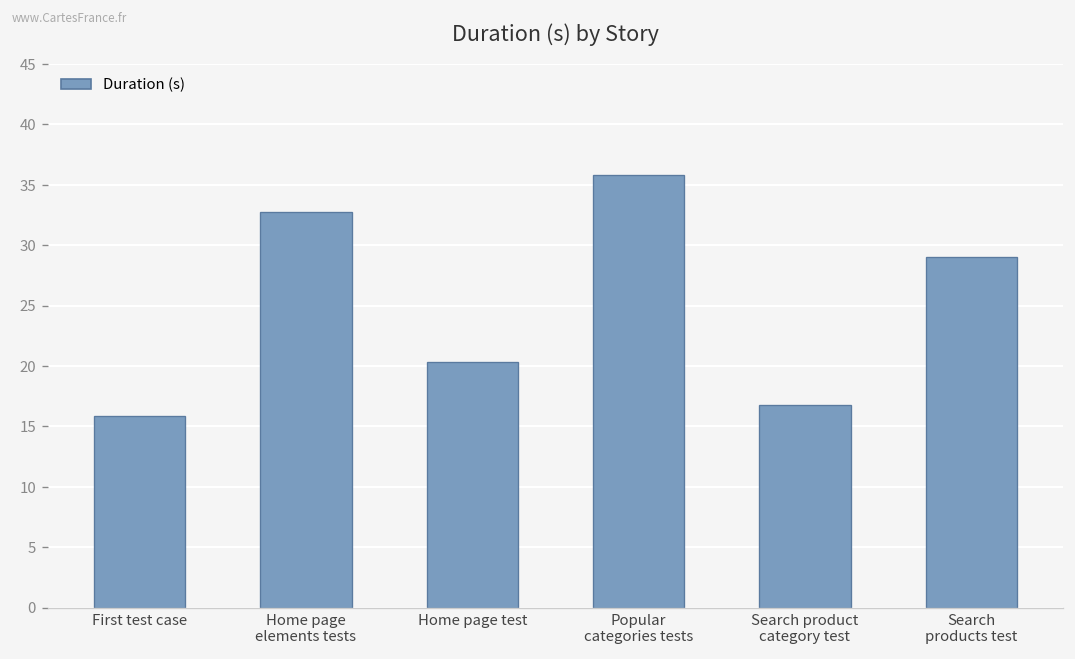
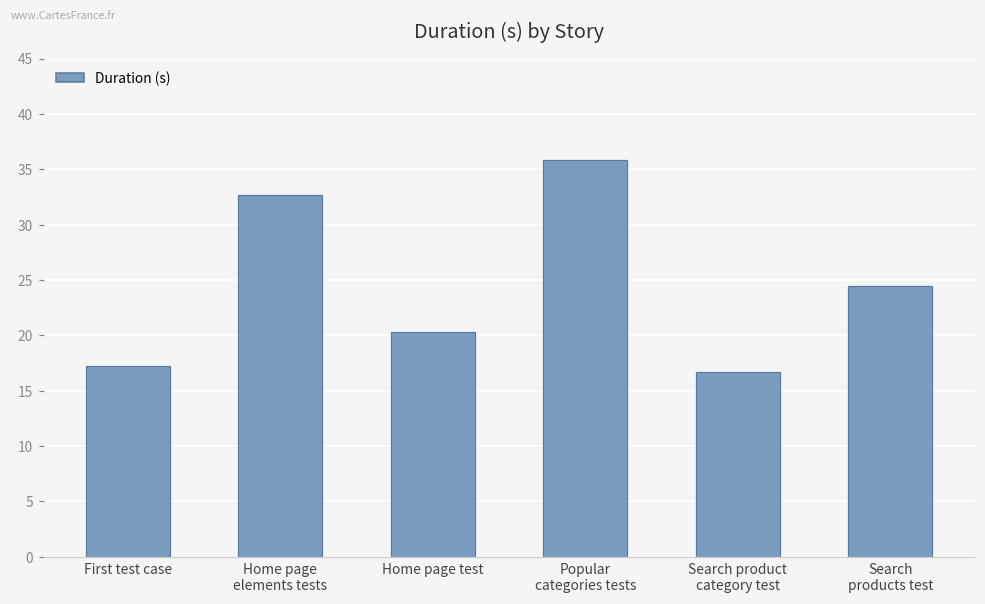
First test case: 15.9 -> 17.2
Search products test: 29.0 -> 24.5
